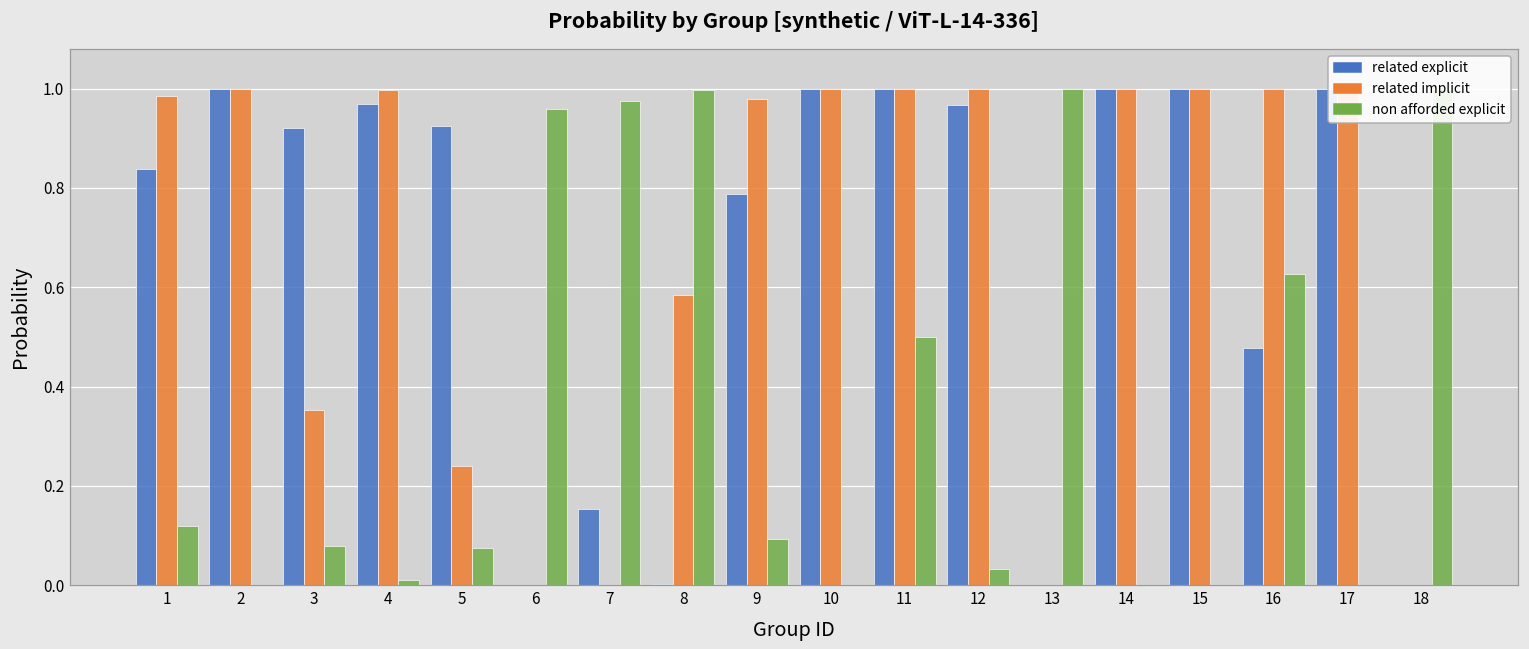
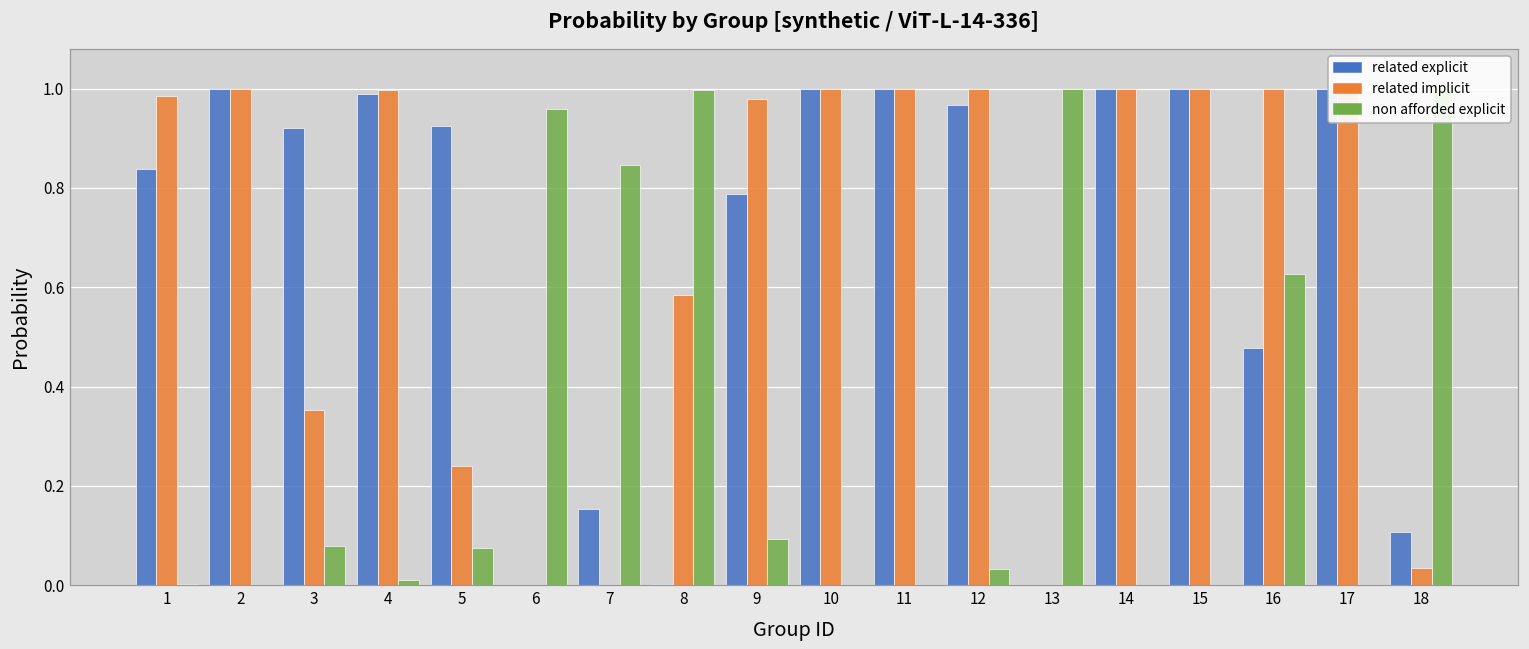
non afforded explicit, 1: 0.12 -> 0.00
related explicit, 4: 0.97 -> 0.99
non afforded explicit, 7: 0.98 -> 0.85
non afforded explicit, 11: 0.5 -> 0.0
related explicit, 18: 0.00 -> 0.11
related implicit, 18: 0.00 -> 0.04
